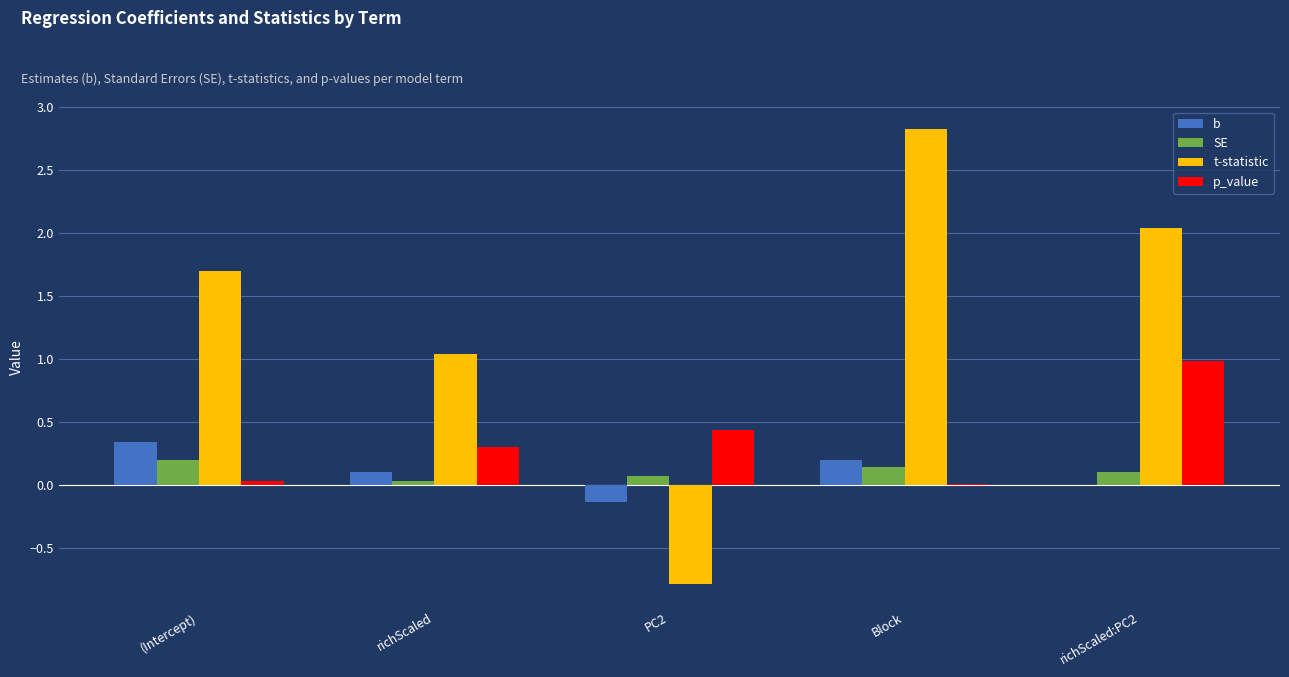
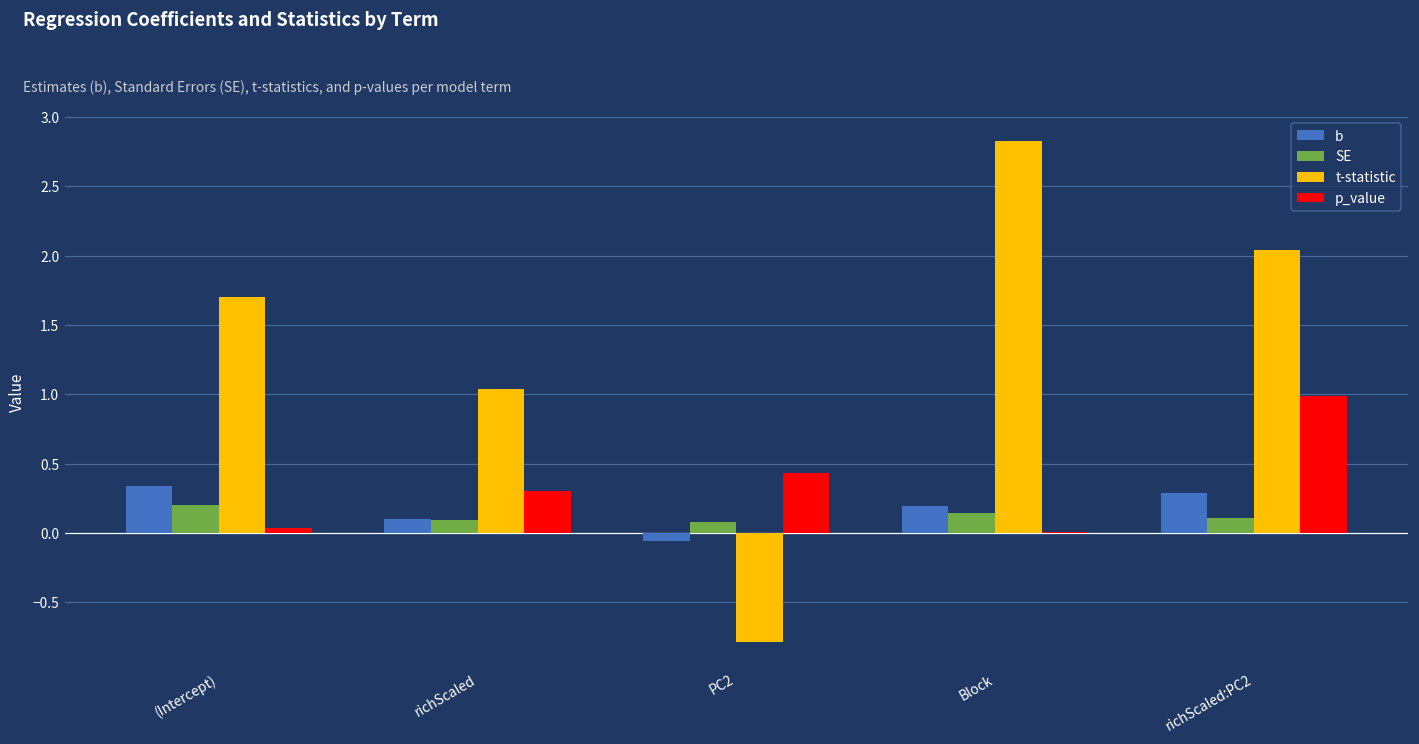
SE, richScaled: 0.03 -> 0.10
b, PC2: -0.13 -> -0.06
b, richScaled:PC2: 0.00 -> 0.29
